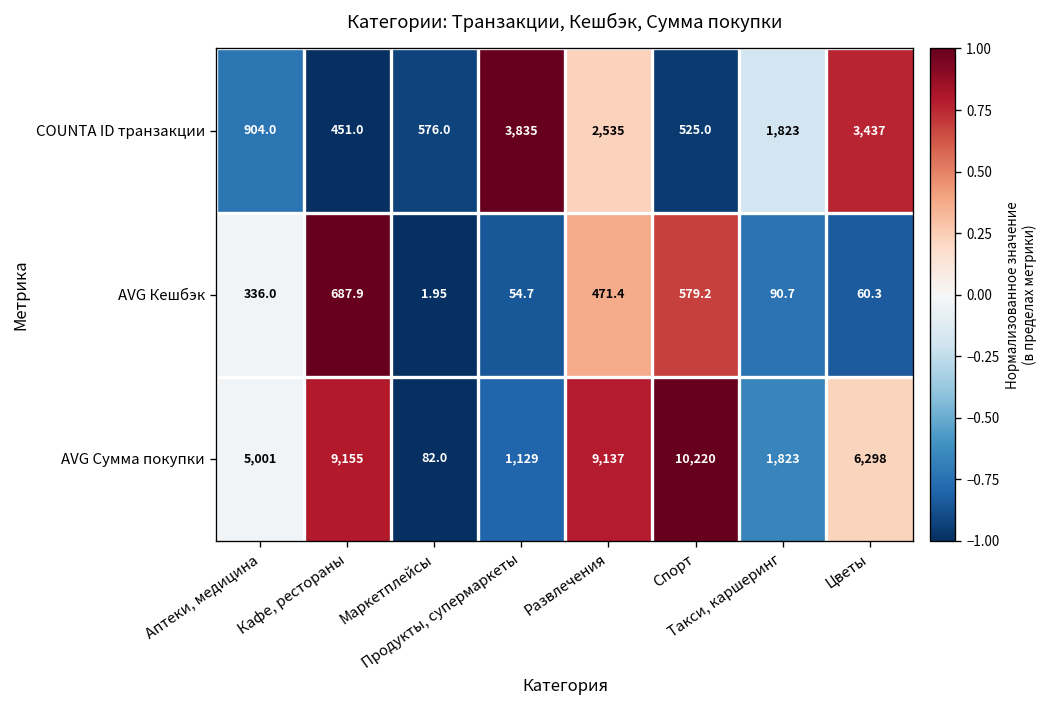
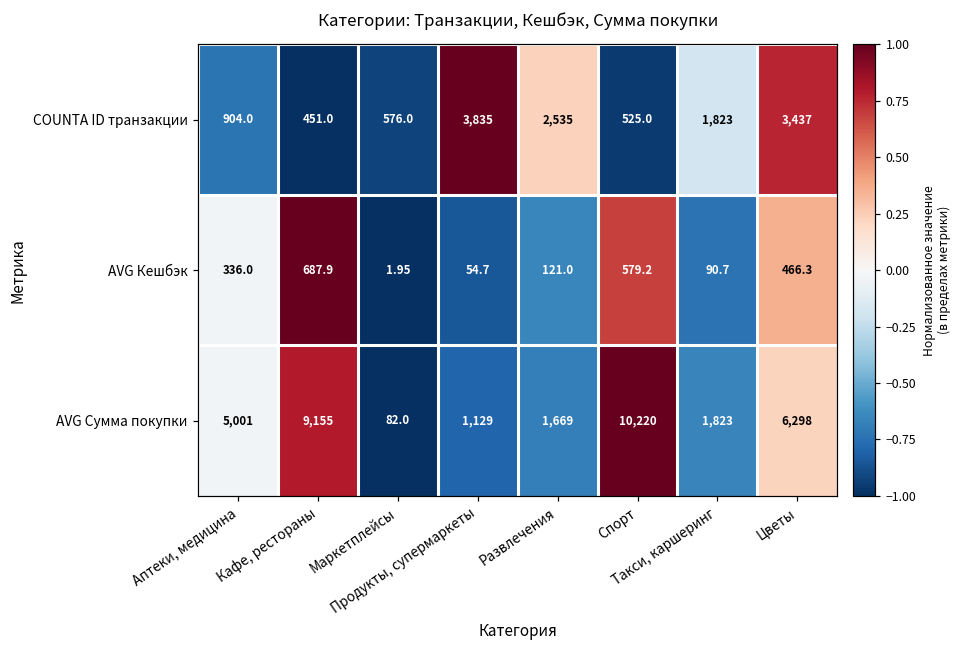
AVG Кешбэк, Развлечения: 471.4 -> 121.0
AVG Кешбэк, Цветы: 60.3 -> 466.3
AVG Сумма покупки, Развлечения: 9,137 -> 1,669
